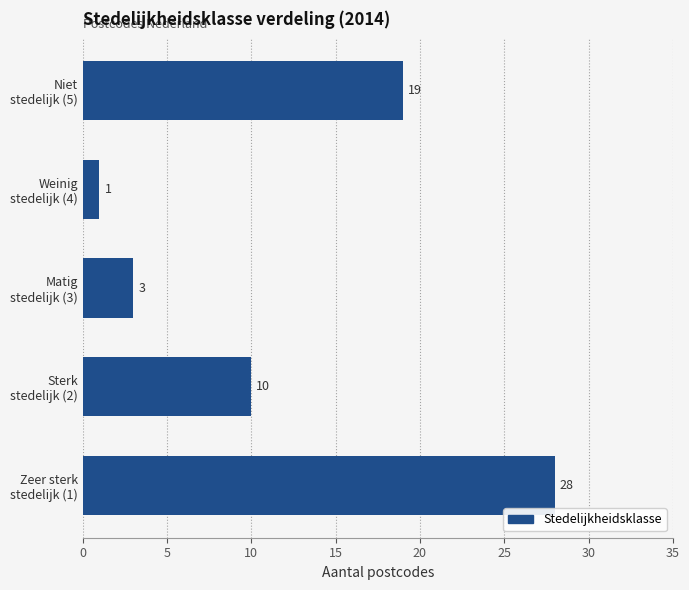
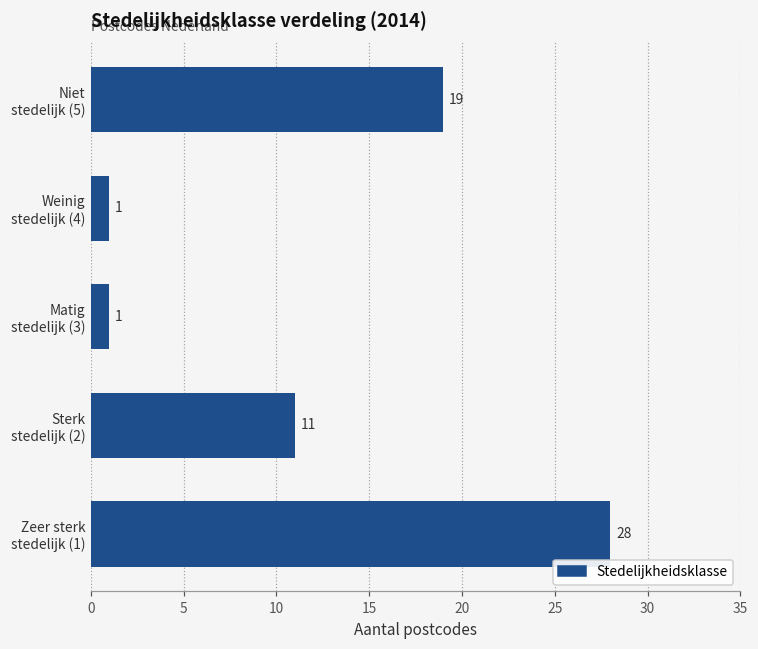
Matig stedelijk (3): 3 -> 1
Sterk stedelijk (2): 10 -> 11
